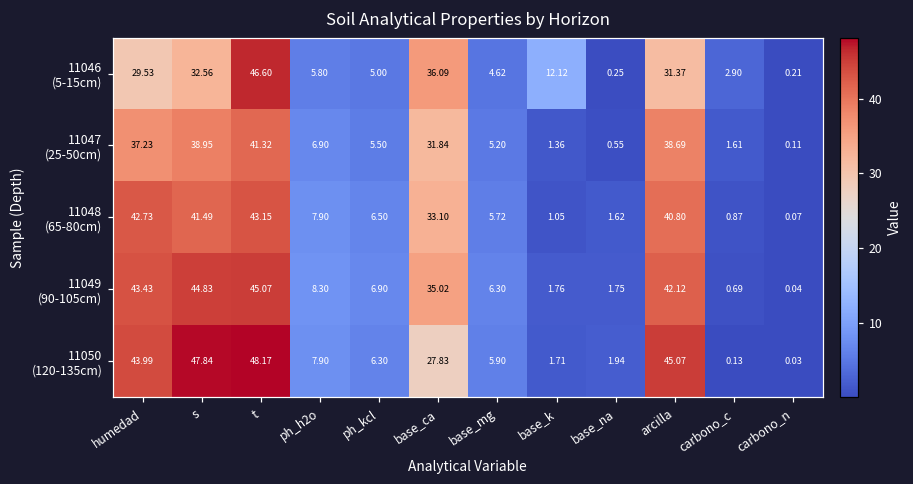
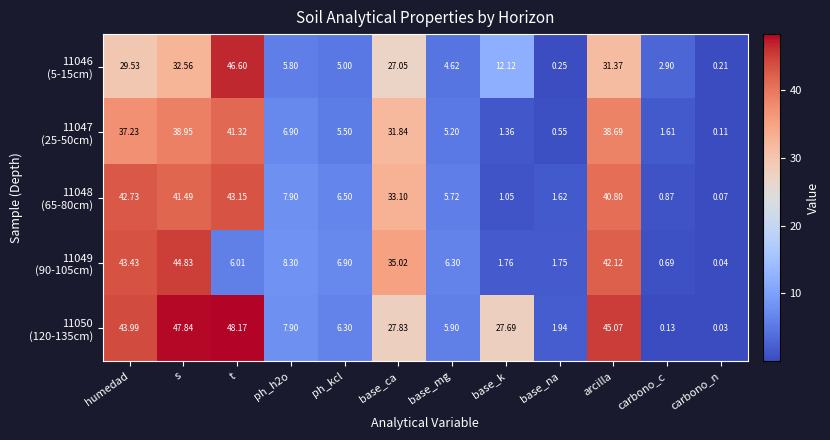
11046 (5-15cm), base_ca: 36.09 -> 27.05
11049 (90-105cm), t: 45.07 -> 6.01
11050 (120-135cm), base_k: 1.71 -> 27.69
